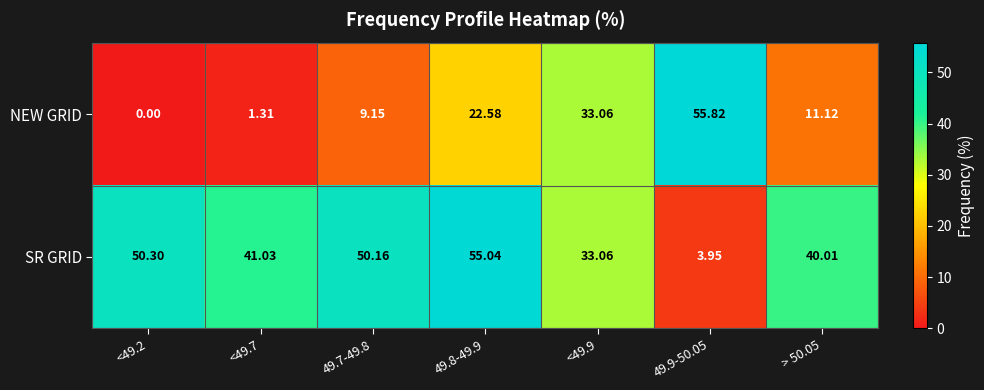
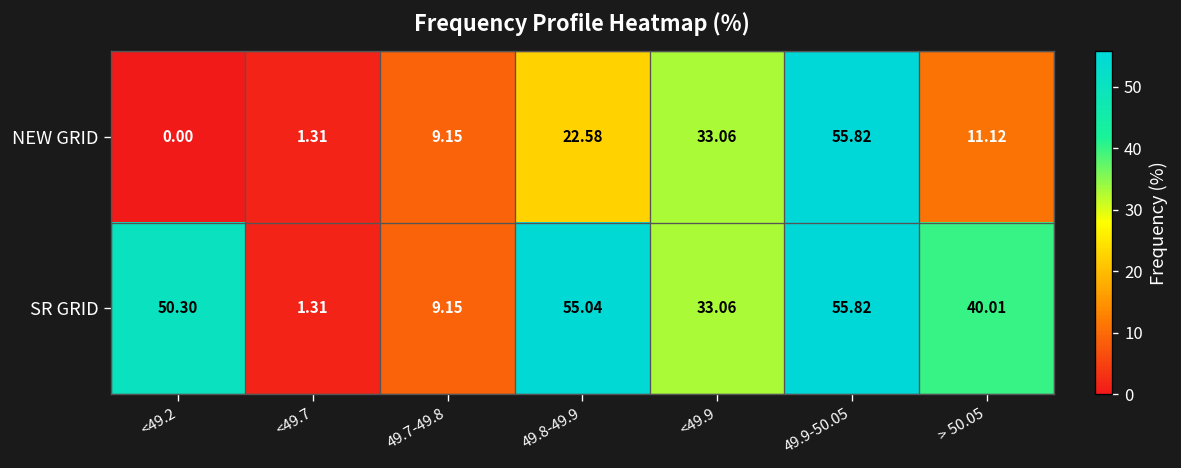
SR GRID, <49.7: 41.03 -> 1.31
SR GRID, 49.7-49.8: 50.16 -> 9.15
SR GRID, 49.9-50.05: 3.95 -> 55.82
